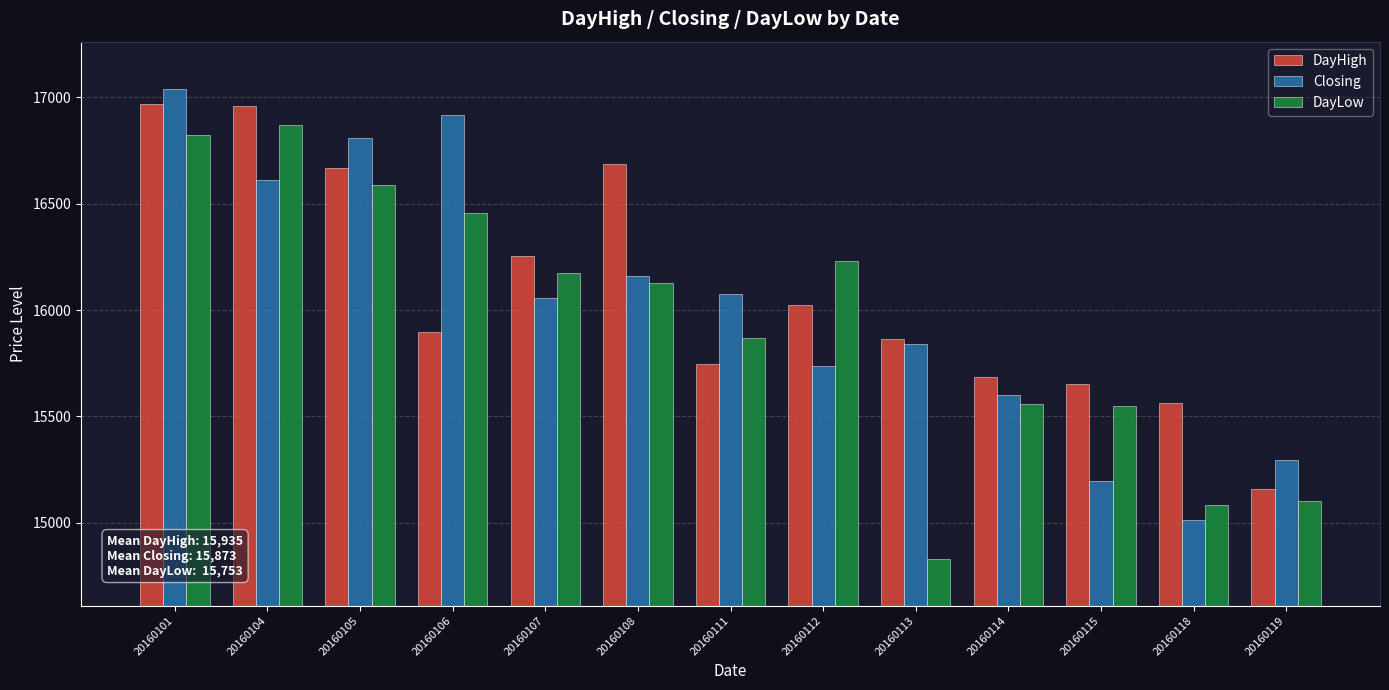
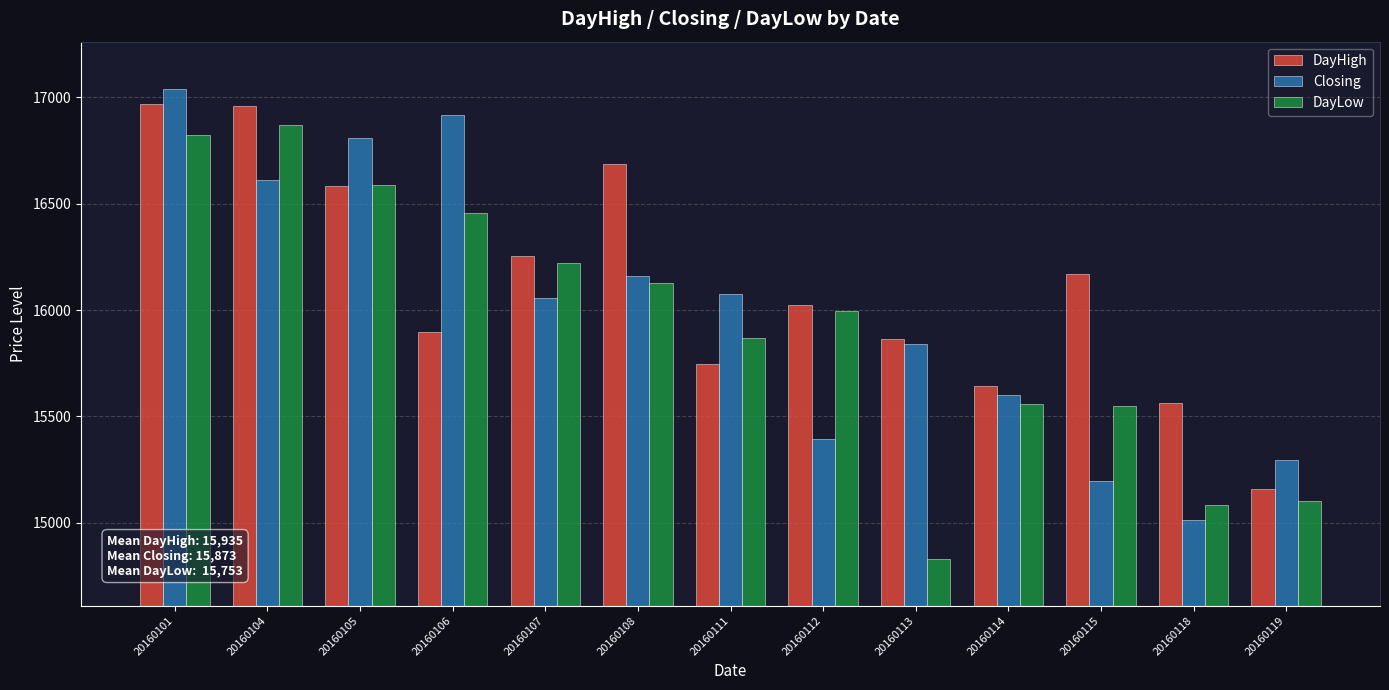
DayHigh, 20160105: 16670 -> 16580
DayLow, 20160107: 16180 -> 16220
Closing, 20160112: 15740 -> 15390
DayLow, 20160112: 16230 -> 16000
DayHigh, 20160114: 15680 -> 15640
DayHigh, 20160115: 15650 -> 16170
